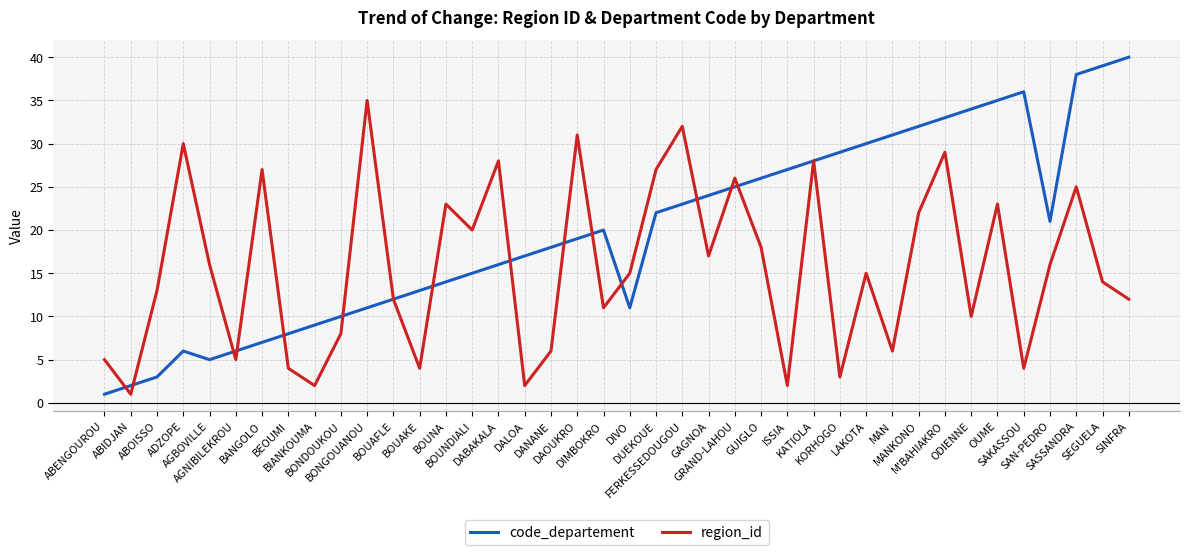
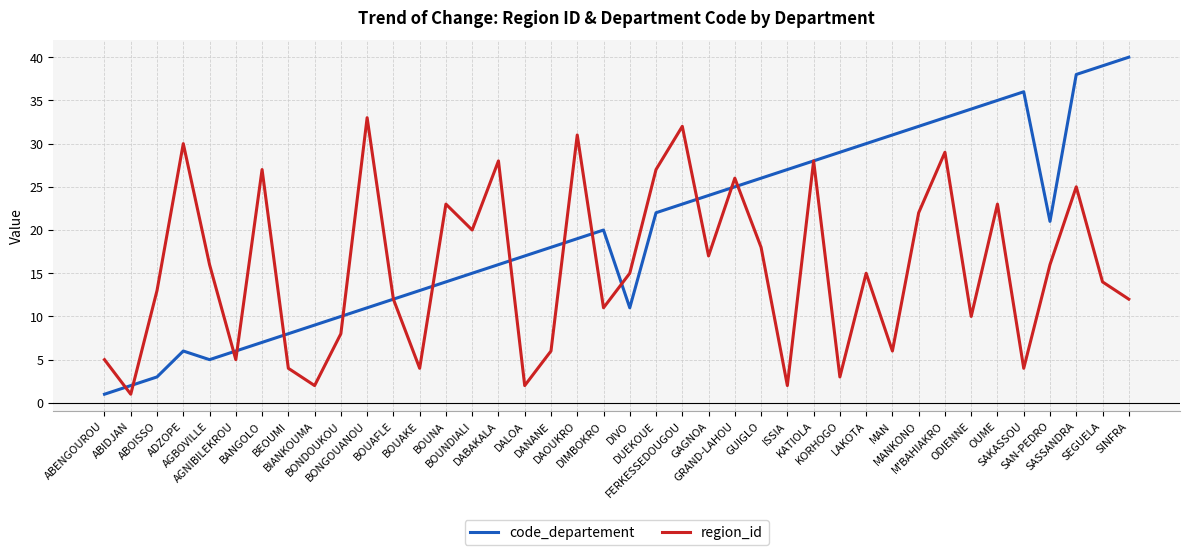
region_id, BONGOUANOU: 35 -> 33
